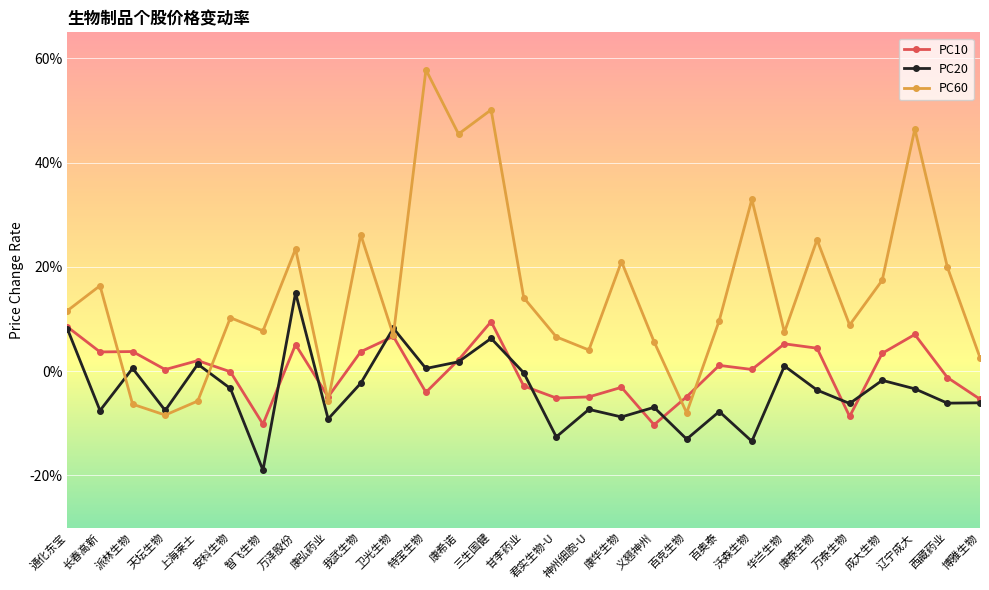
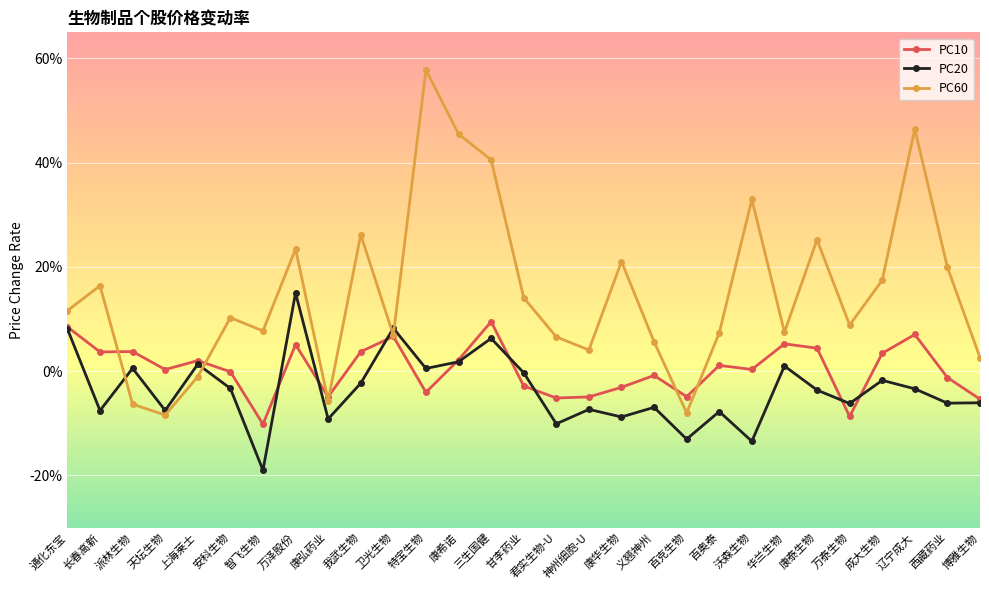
PC60, 上海莱士: -6% -> -1%
PC60, 三生国健: 50% -> 41%
PC20, 君实生物-U: -13% -> -10%
PC10, 义翘神州: -10% -> -1%
PC60, 百奥泰: 10% -> 7%
